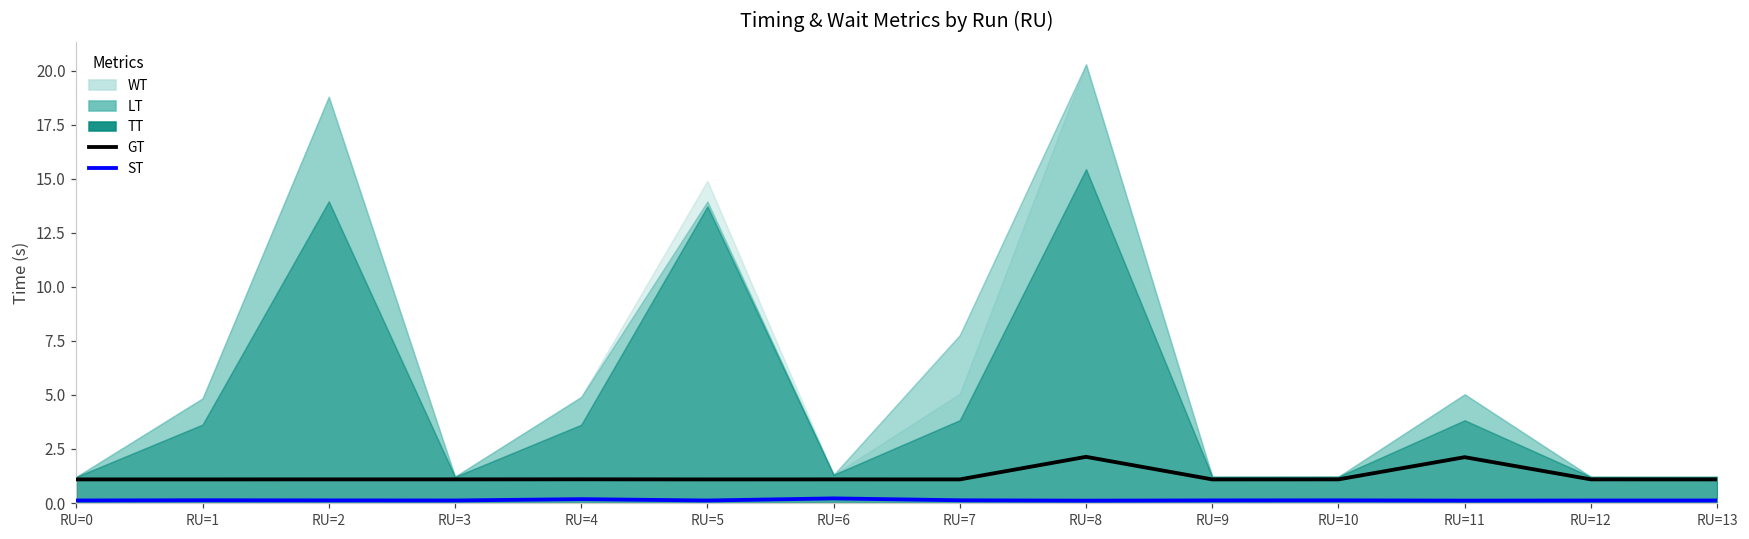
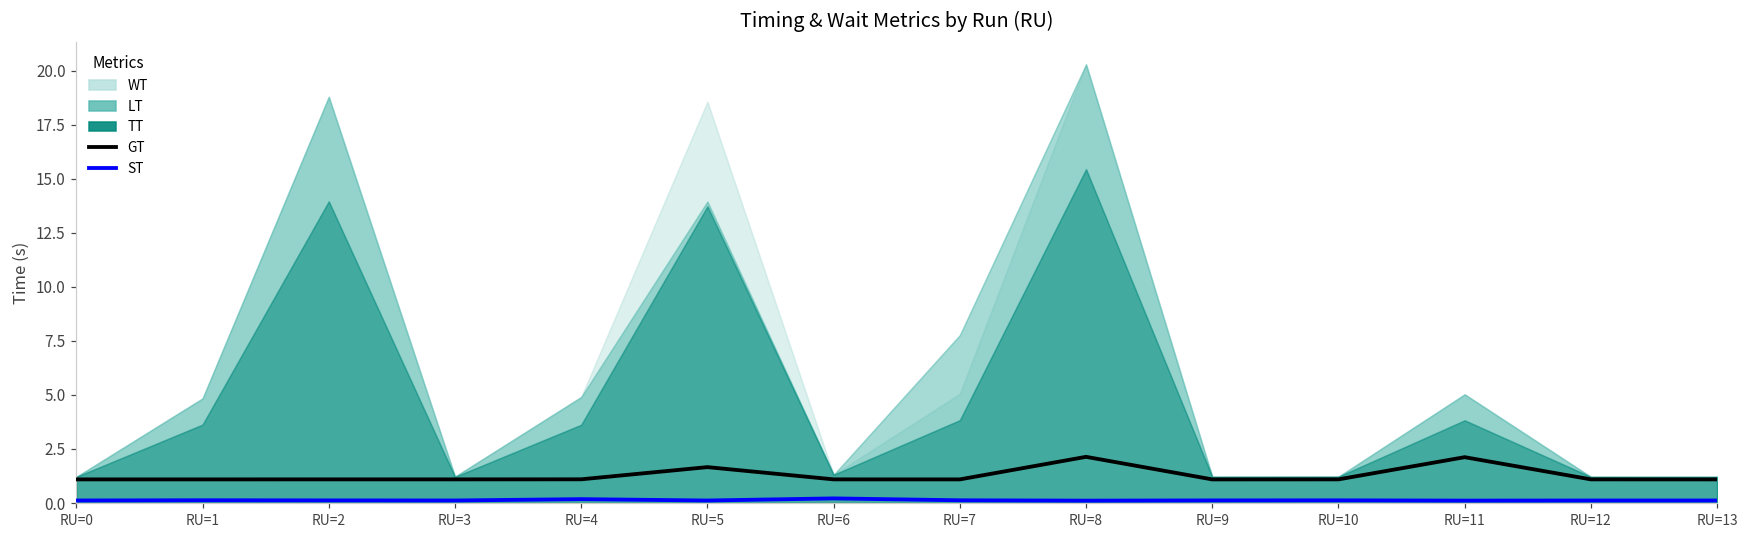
GT, RU=5: 1.1 -> 1.7
WT, RU=5: 14.9 -> 18.6
